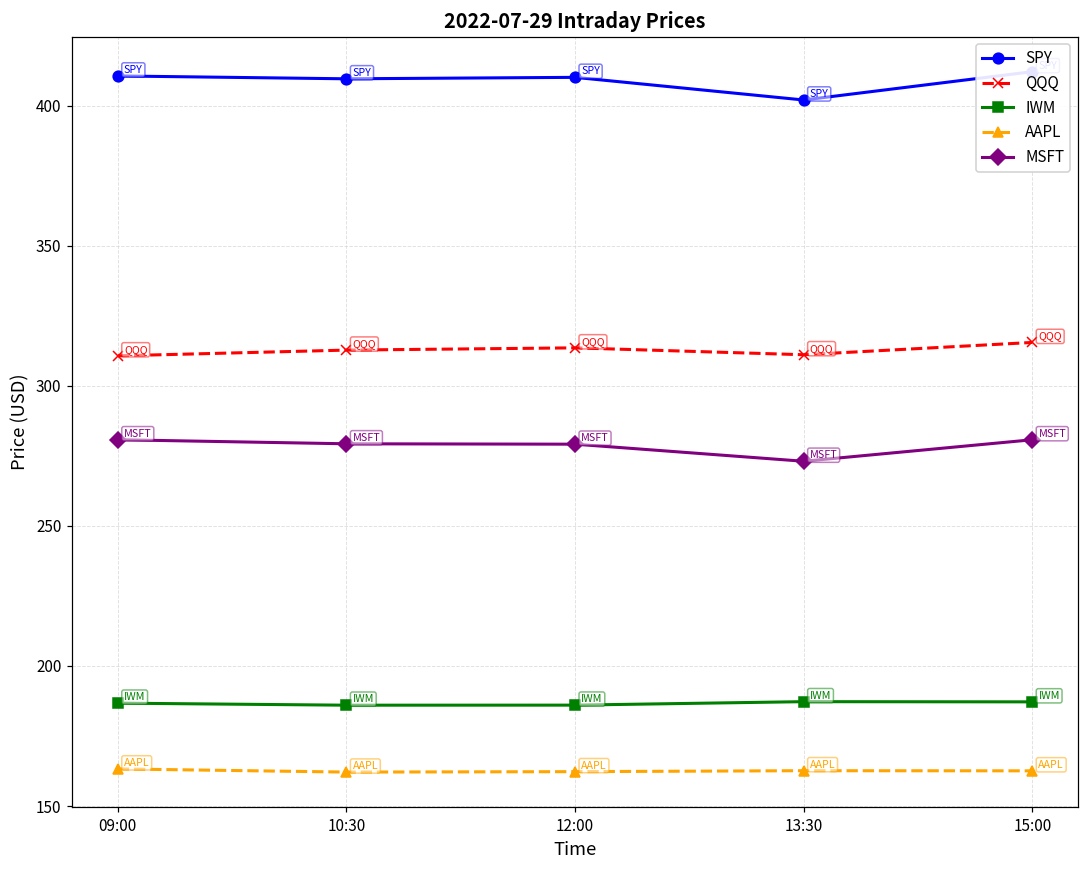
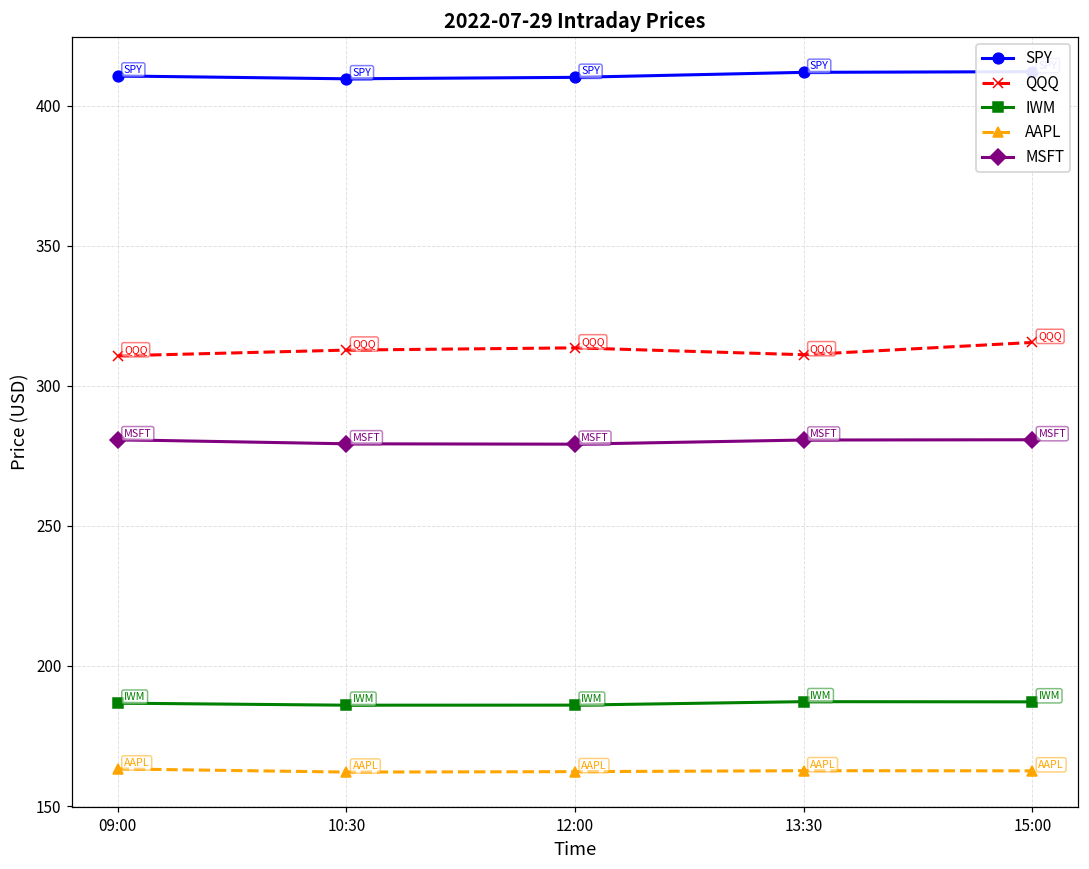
SPY, 13:30: 402 -> 412
MSFT, 13:30: 273 -> 281
